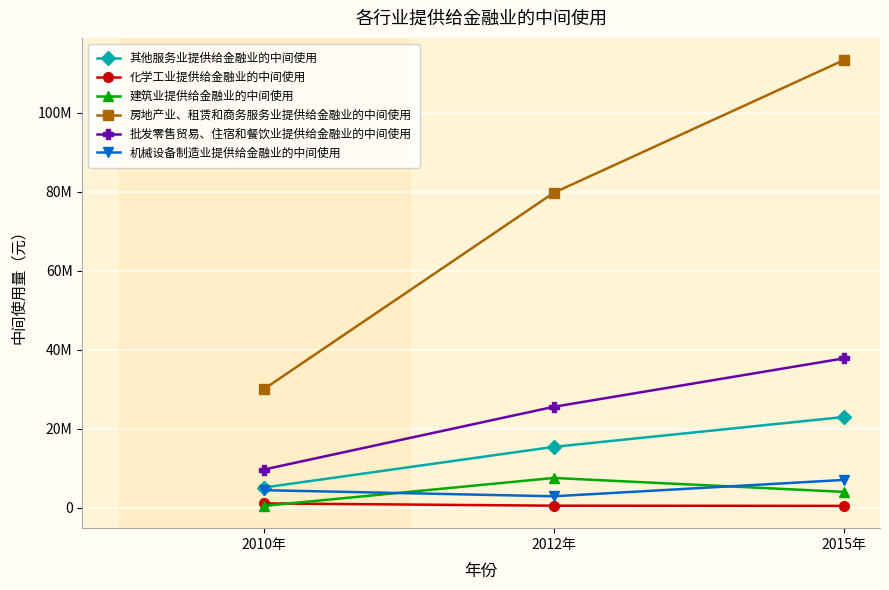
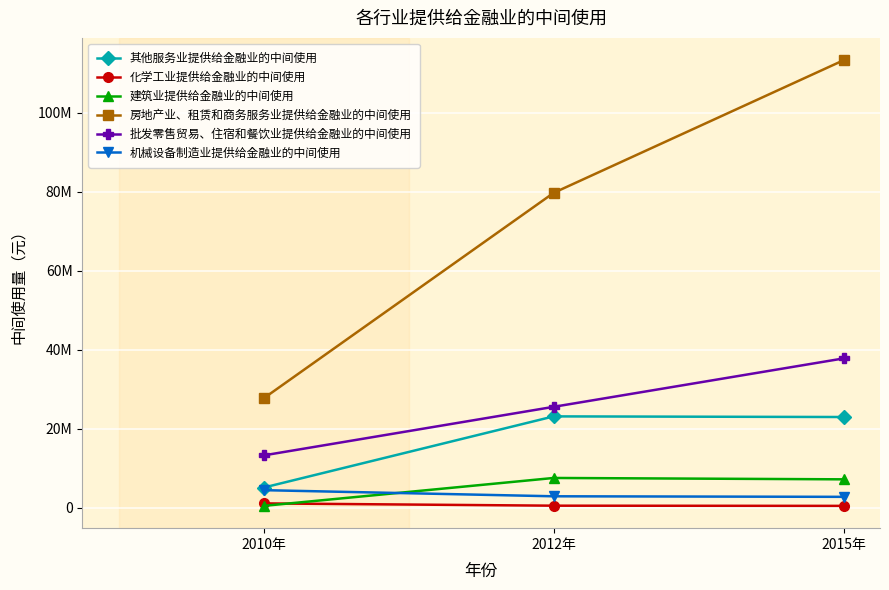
房地产业、租赁和商务服务业提供给金融业的中间使用, 2010年: 30000000 -> 28000000
批发零售贸易、住宿和餐饮业提供给金融业的中间使用, 2010年: 10000000 -> 13000000
其他服务业提供给金融业的中间使用, 2012年: 15000000 -> 23000000
建筑业提供给金融业的中间使用, 2015年: 4000000 -> 7000000
机械设备制造业提供给金融业的中间使用, 2015年: 7000000 -> 3000000
